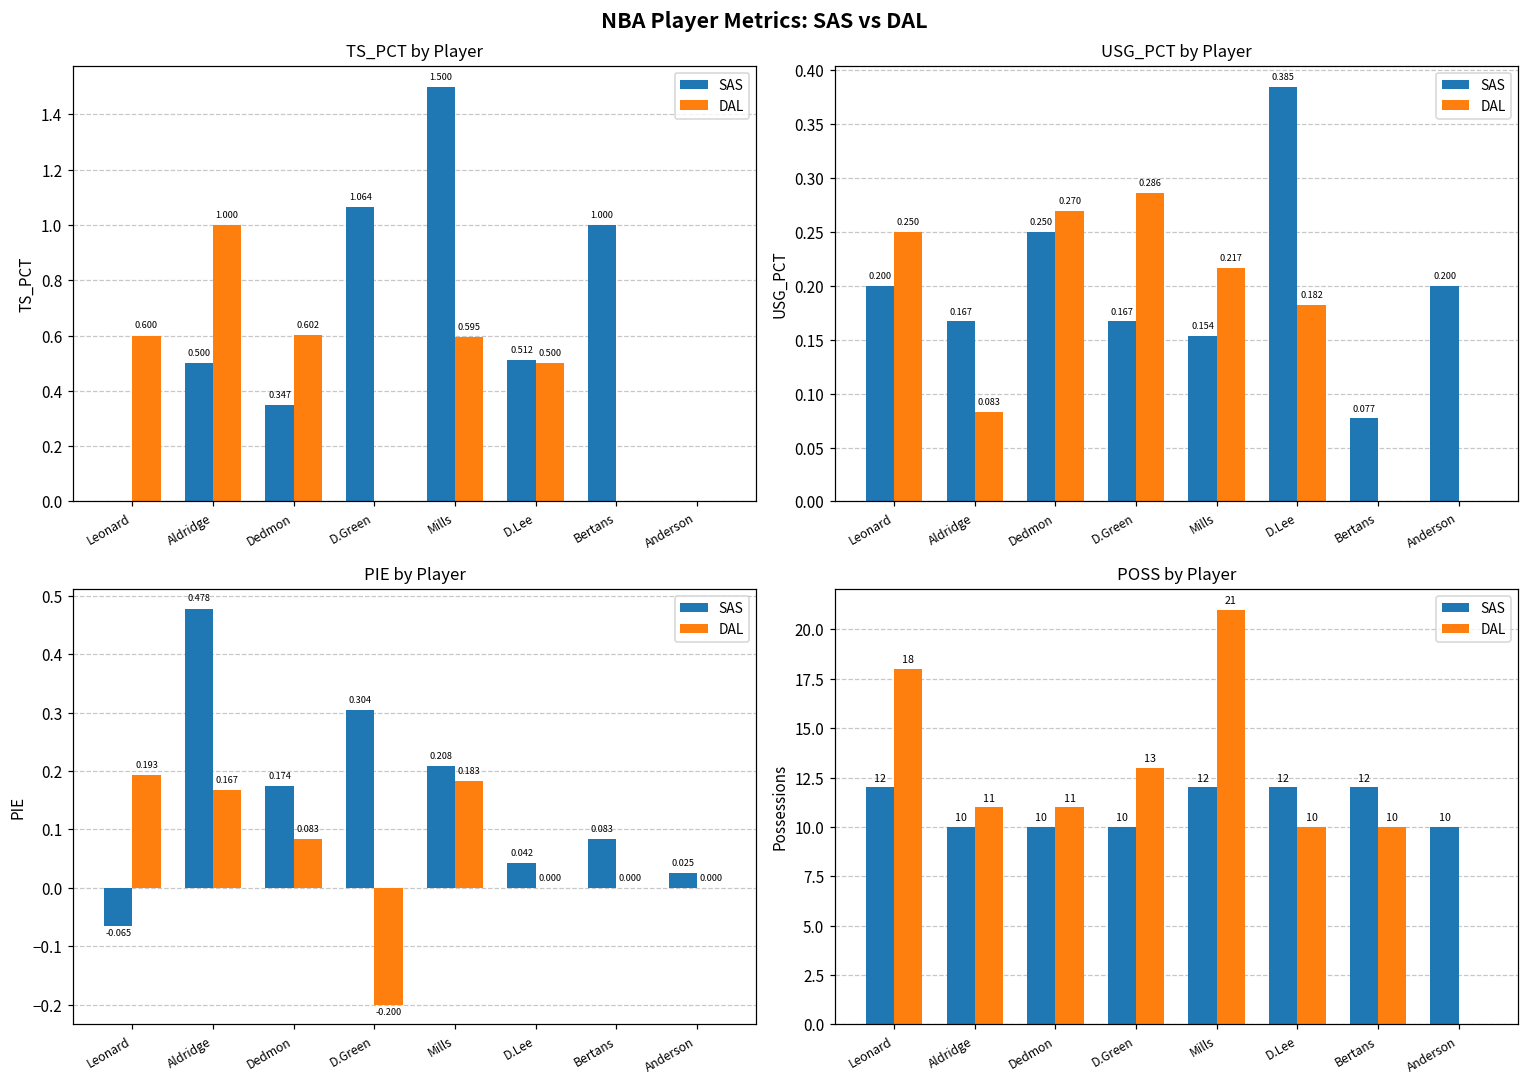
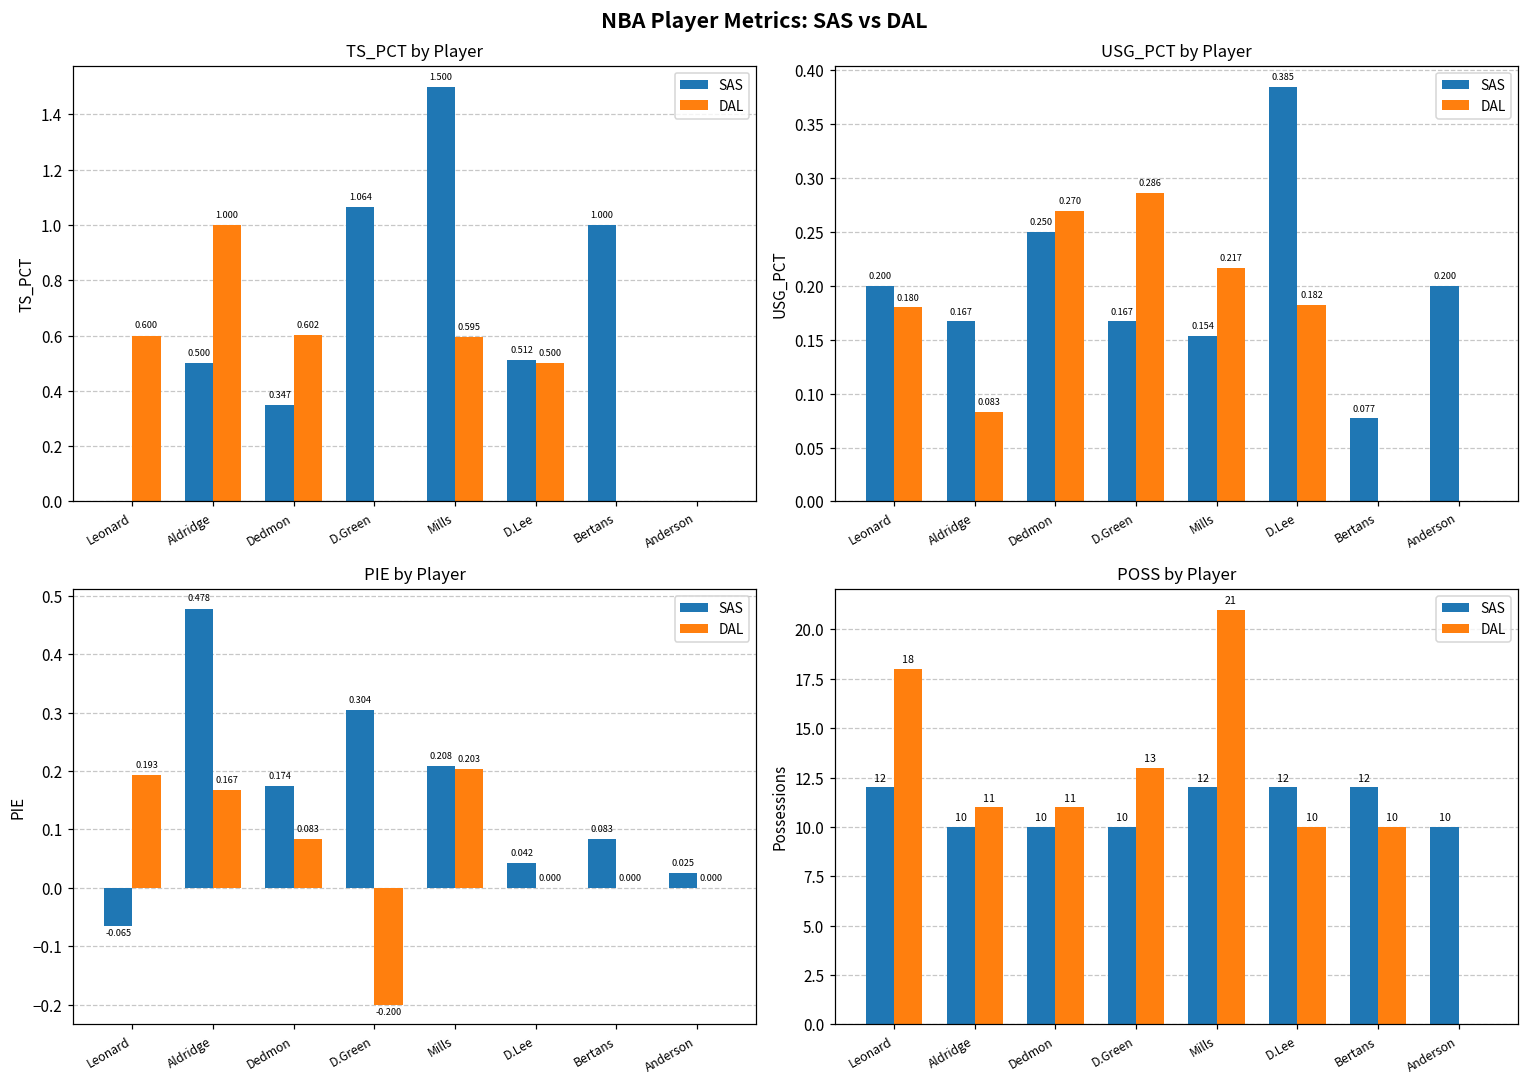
USG_PCT by Player, DAL, Leonard: 0.250 -> 0.180
PIE by Player, DAL, Mills: 0.183 -> 0.203
